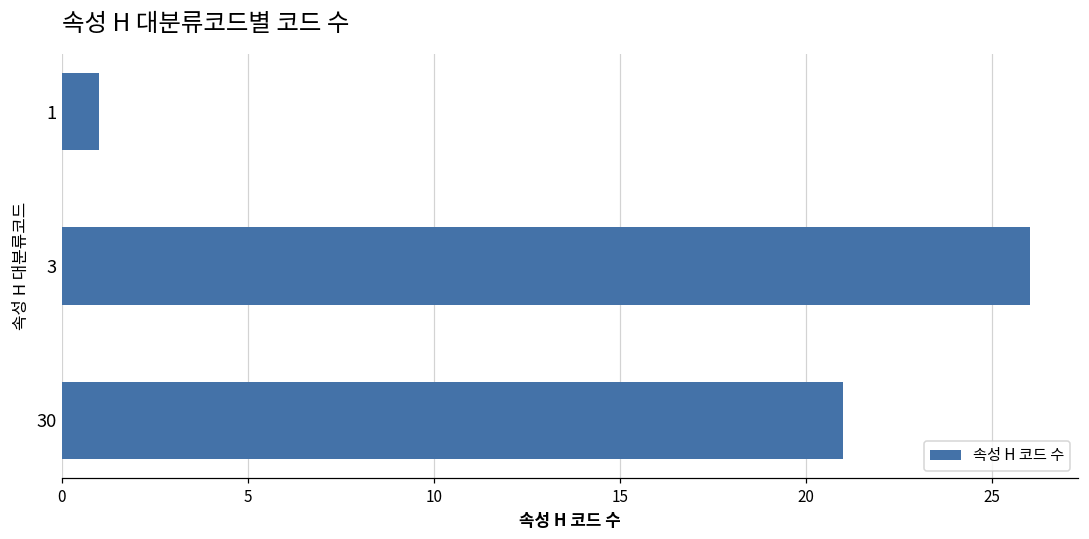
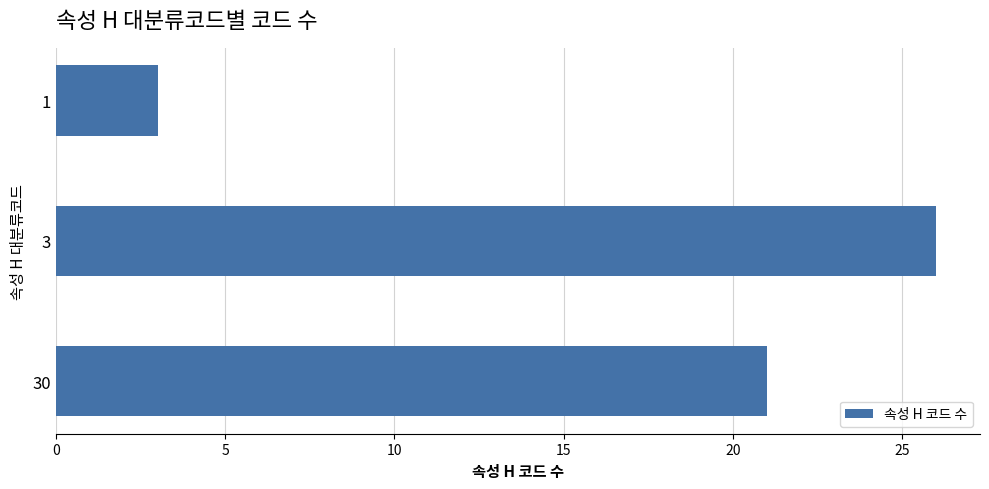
1: 1 -> 3
